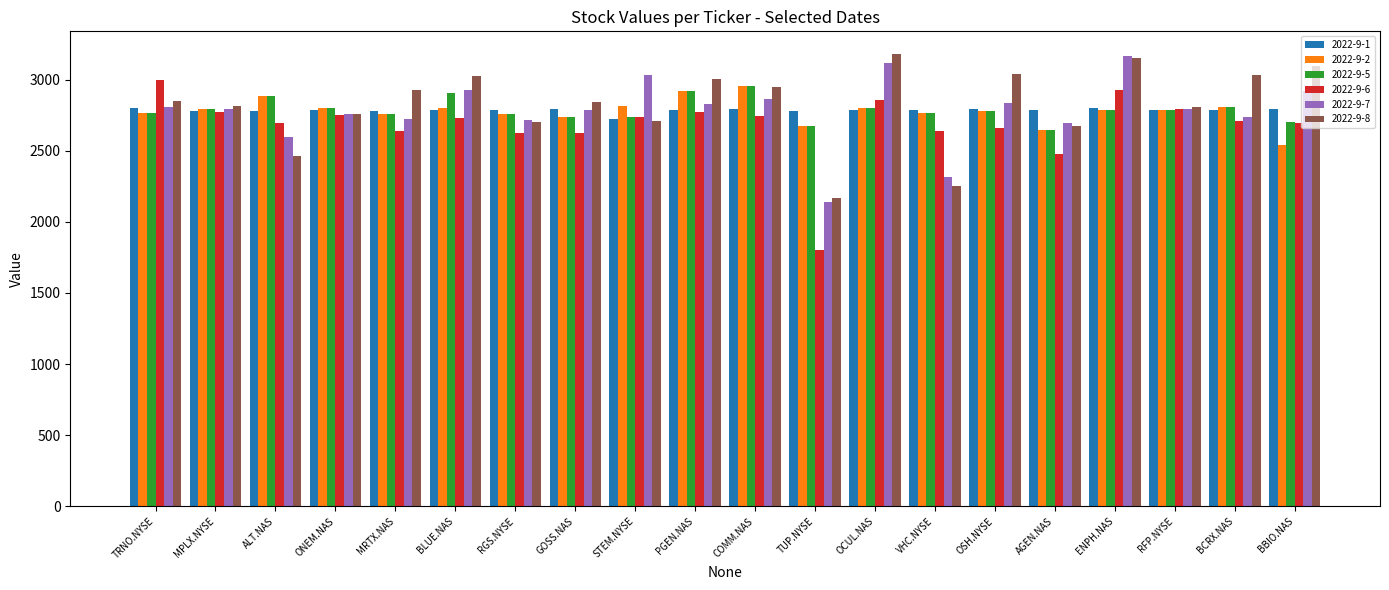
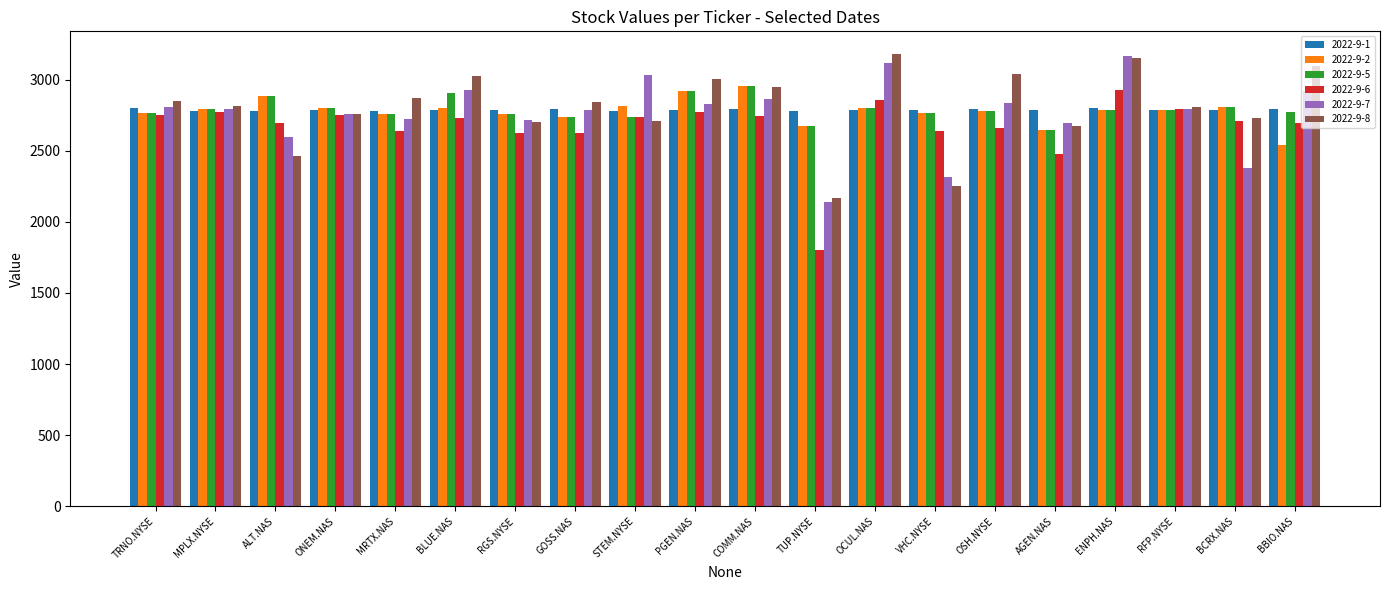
2022-9-6, TRNO.NYSE: 3000 -> 2750
2022-9-8, MRTX.NAS: 2930 -> 2870
2022-9-1, STEM.NYSE: 2720 -> 2780
2022-9-7, BCRX.NAS: 2740 -> 2380
2022-9-8, BCRX.NAS: 3030 -> 2730
2022-9-5, BBIO.NAS: 2710 -> 2770
